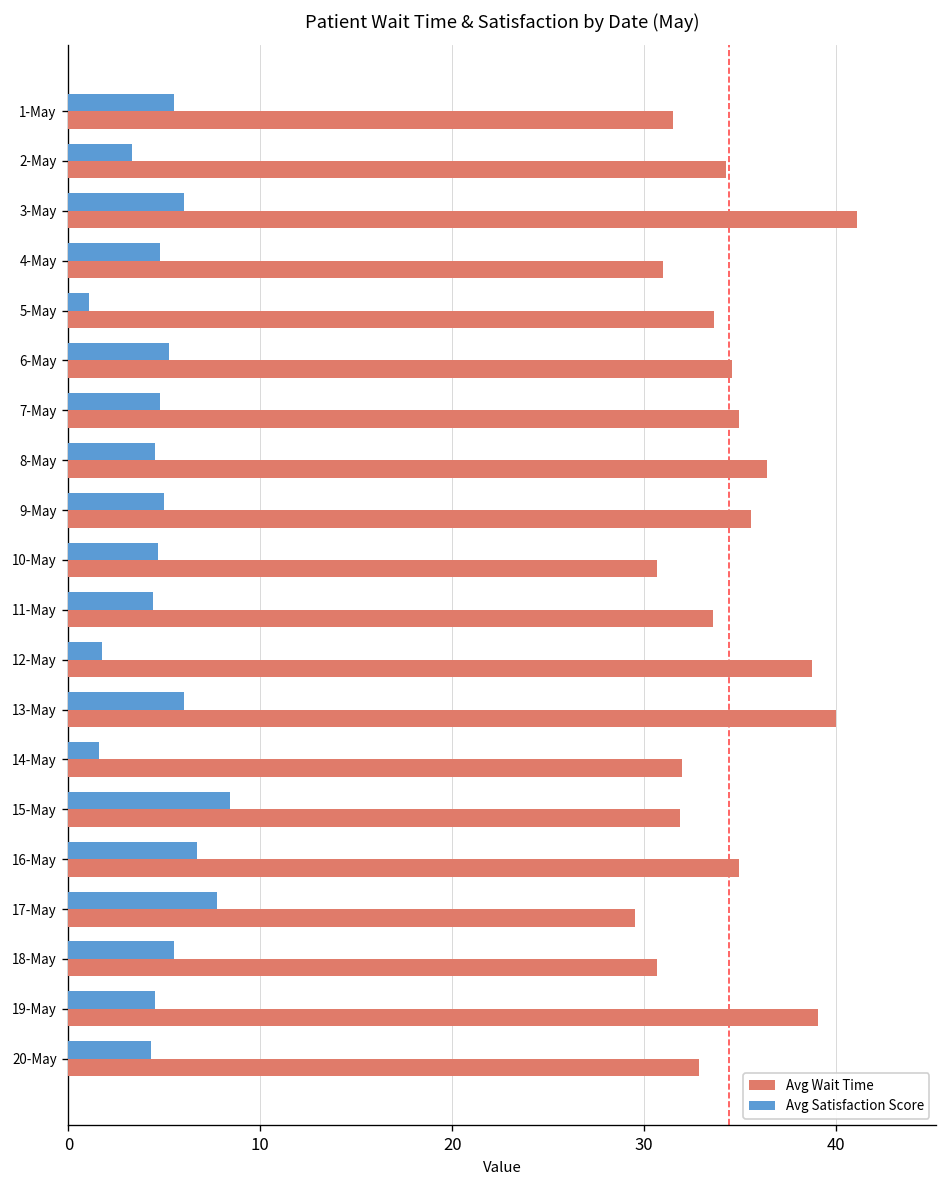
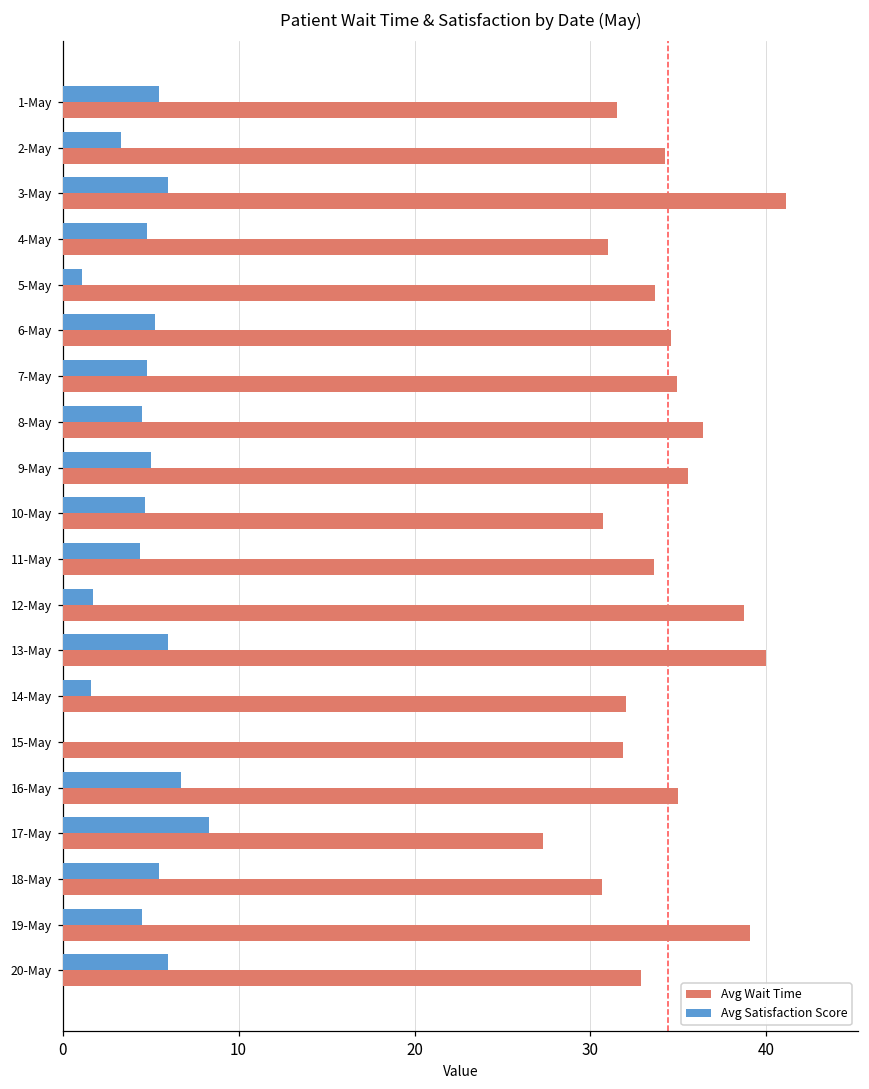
Avg Satisfaction Score, 15-May: 8.4 -> 0.0
Avg Satisfaction Score, 17-May: 7.8 -> 8.3
Avg Wait Time, 17-May: 29.5 -> 27.3
Avg Satisfaction Score, 20-May: 4.3 -> 6.0
